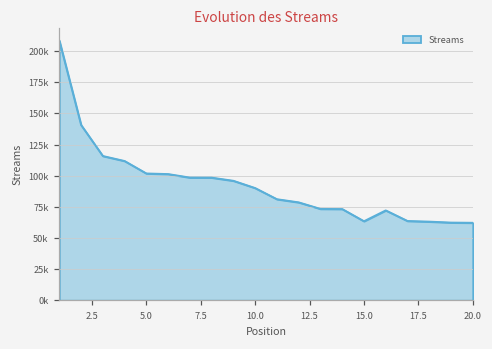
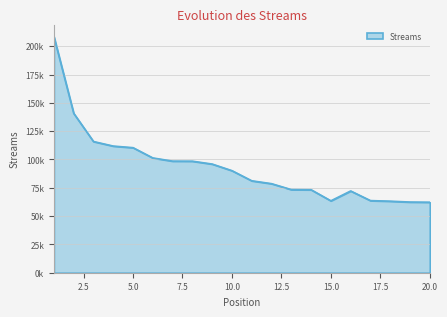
5.0: 102000 -> 110000
